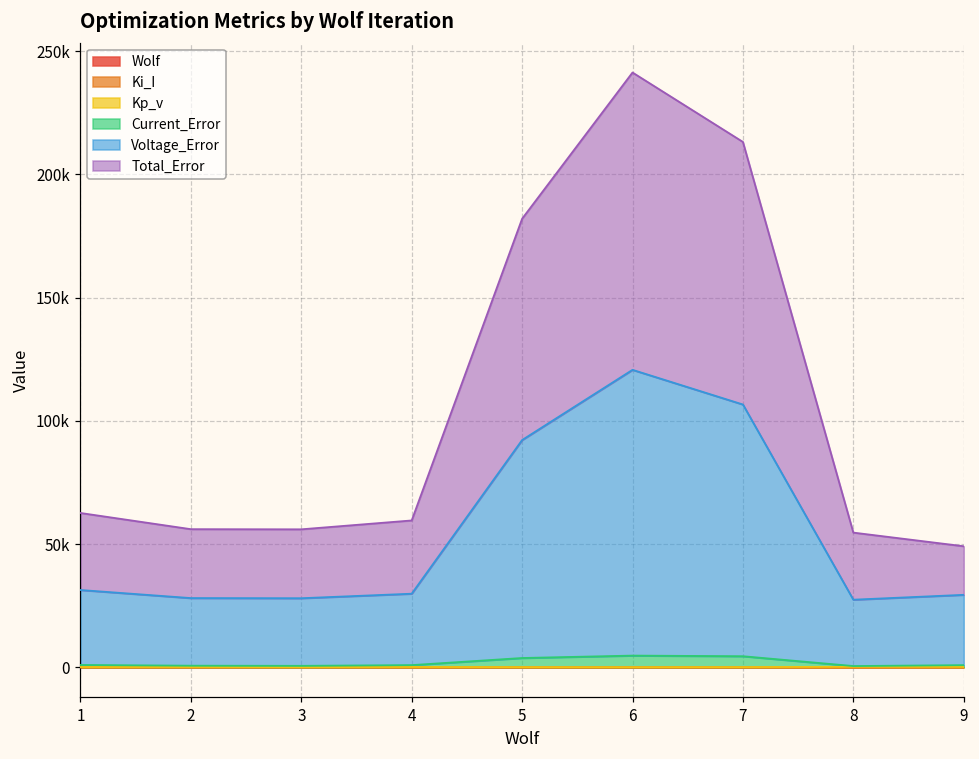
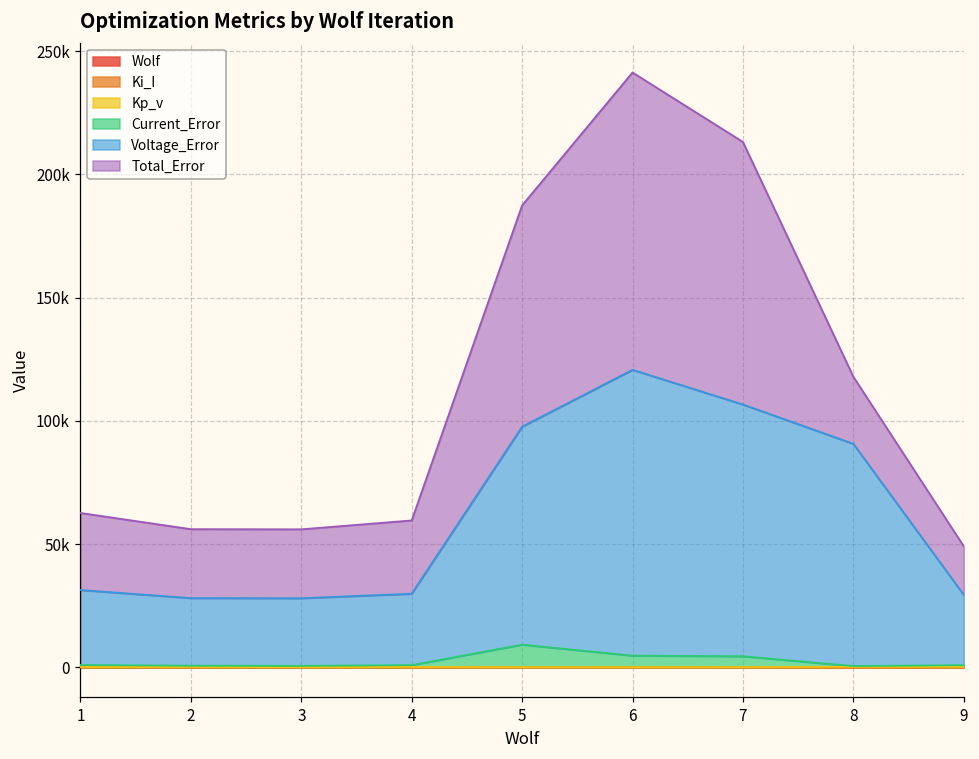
Current_Error, 5: 4000 -> 9000
Voltage_Error, 8: 27000 -> 90000
